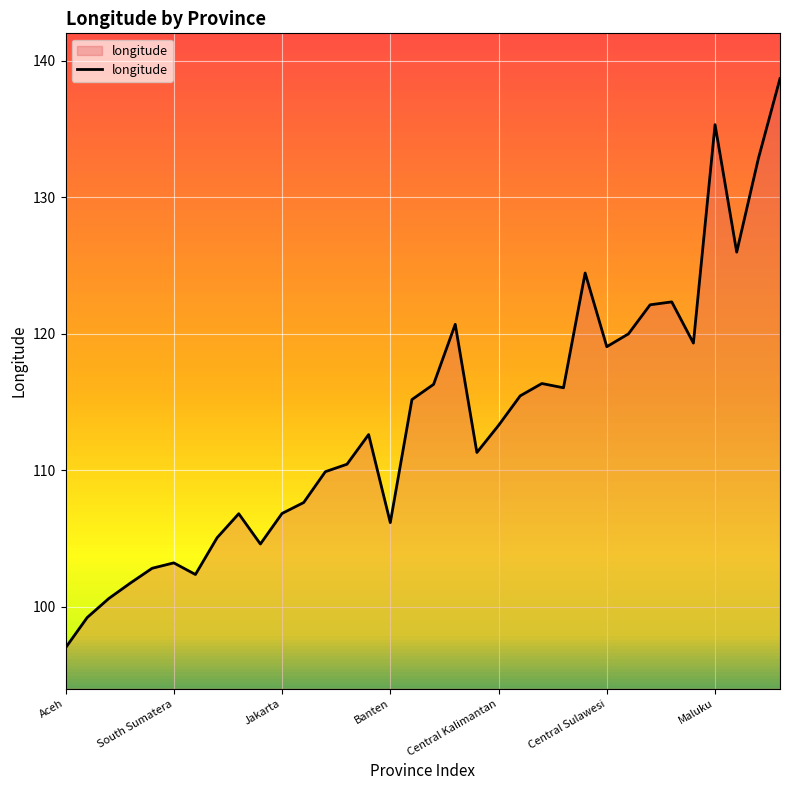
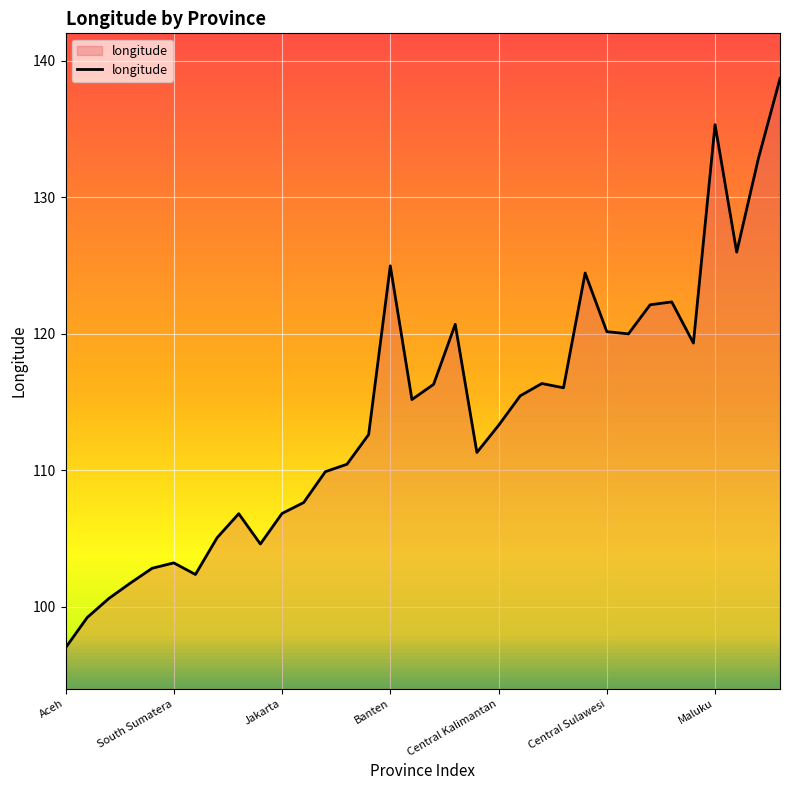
Banten: 106.2 -> 125.0
Central Sulawesi: 119.1 -> 120.2
